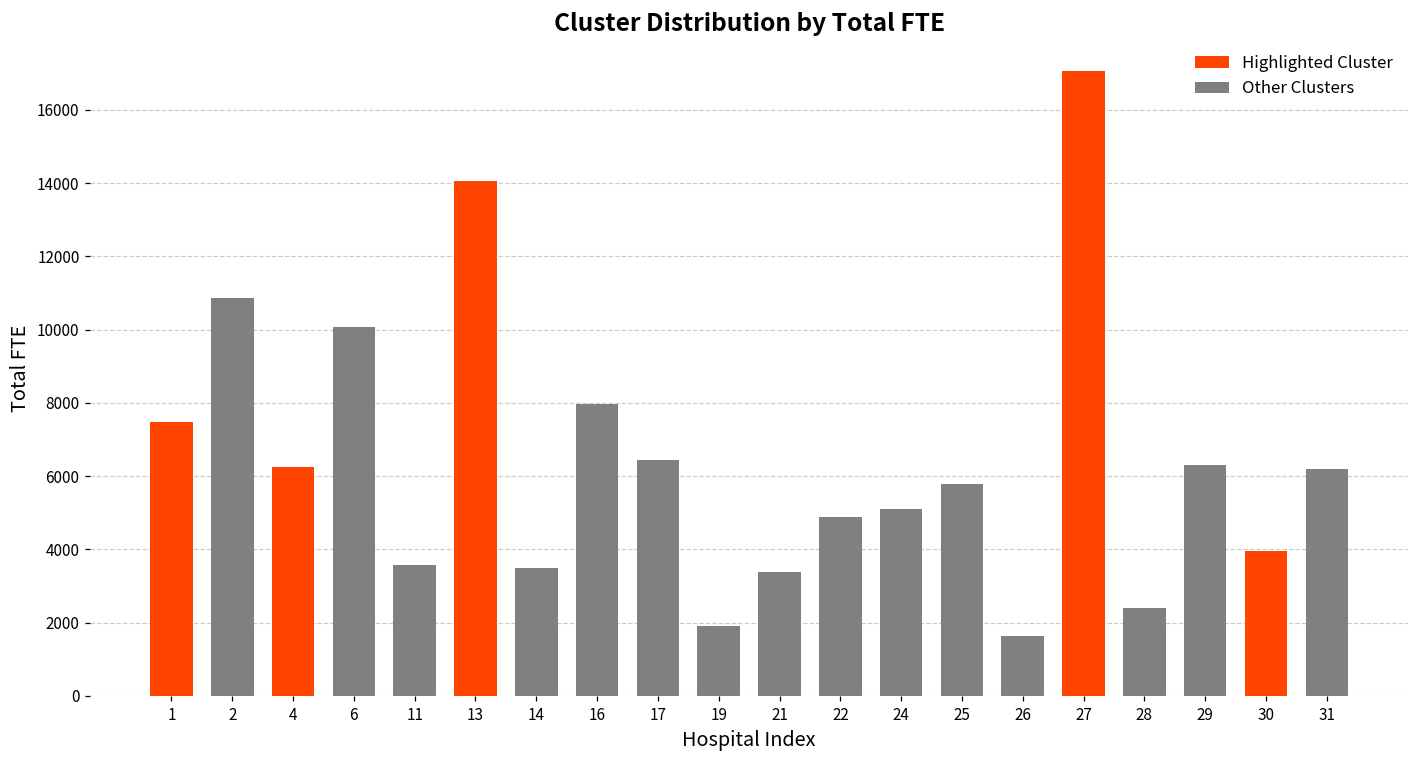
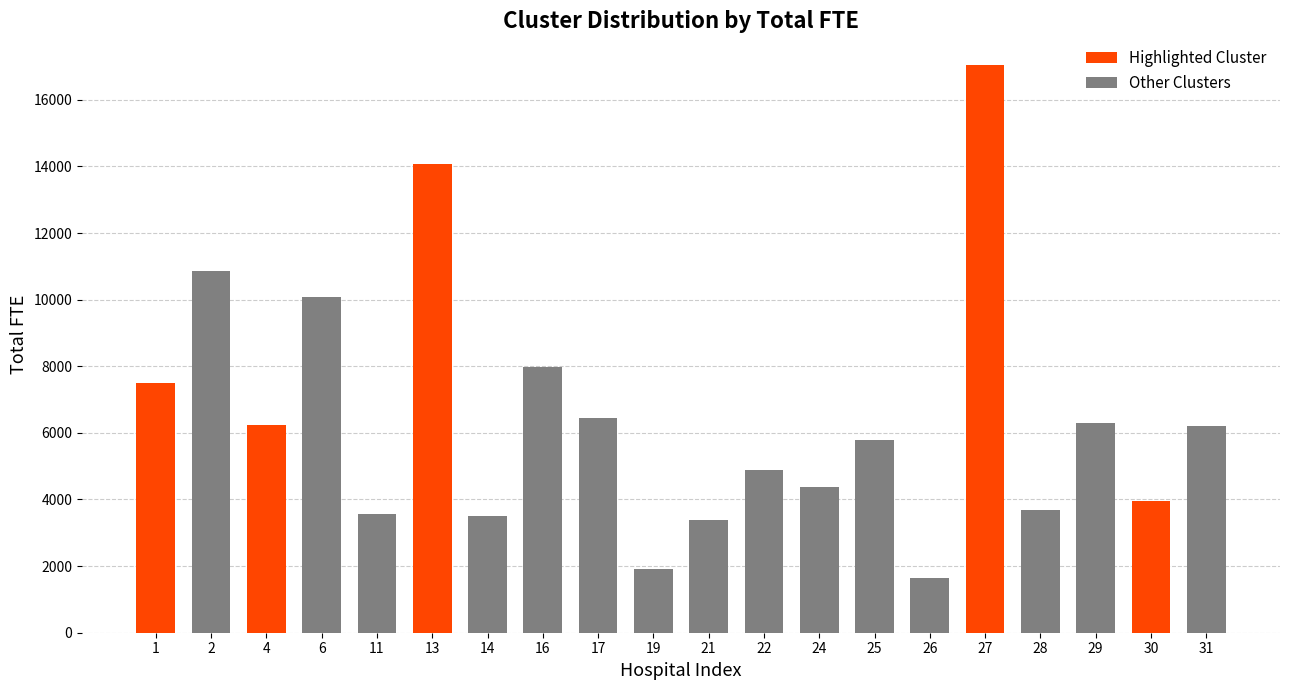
24: 5100 -> 4400
28: 2400 -> 3700
